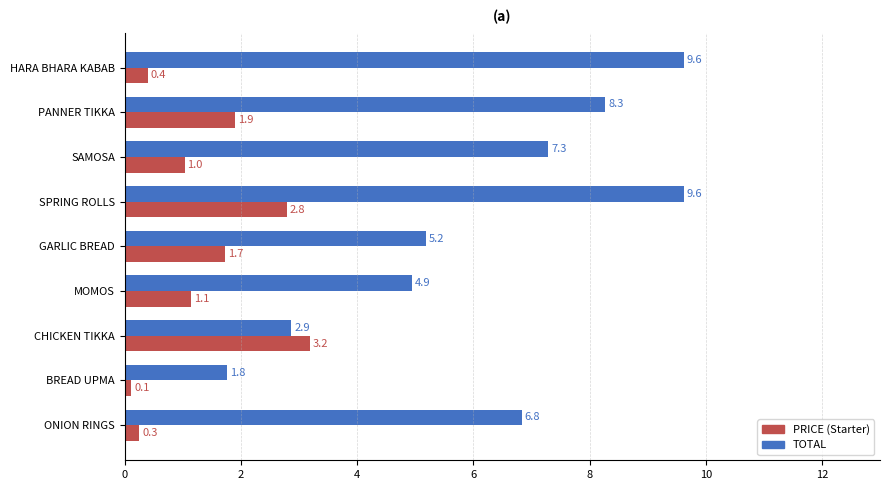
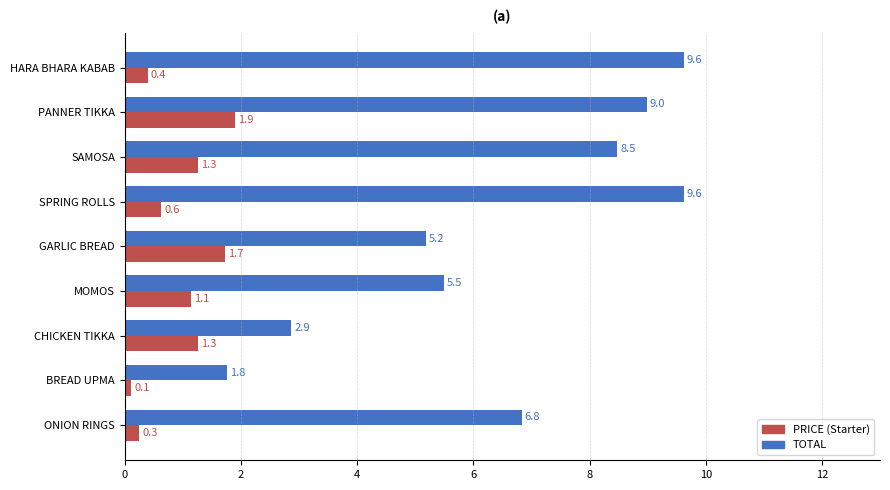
TOTAL, PANNER TIKKA: 8.3 -> 9.0
TOTAL, SAMOSA: 7.3 -> 8.5
PRICE (Starter), SAMOSA: 1.0 -> 1.3
PRICE (Starter), SPRING ROLLS: 2.8 -> 0.6
TOTAL, MOMOS: 4.9 -> 5.5
PRICE (Starter), CHICKEN TIKKA: 3.2 -> 1.3
